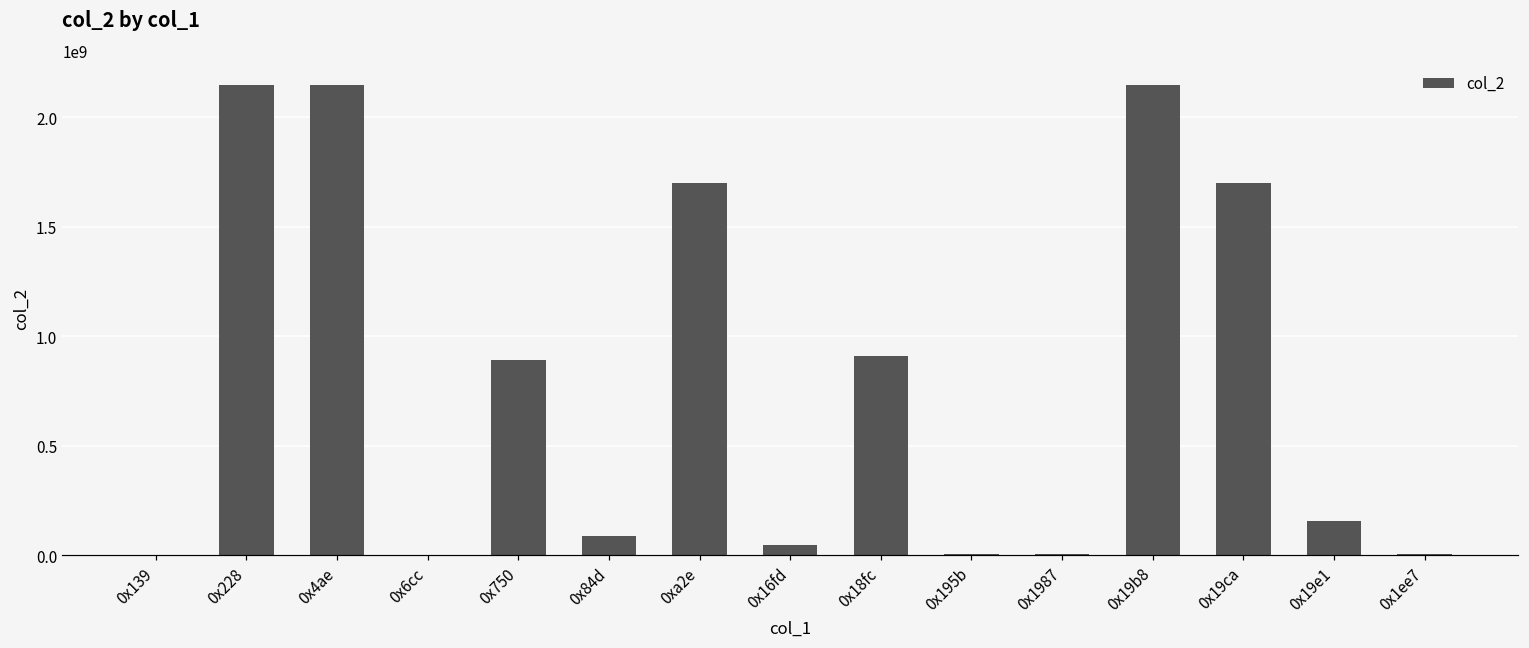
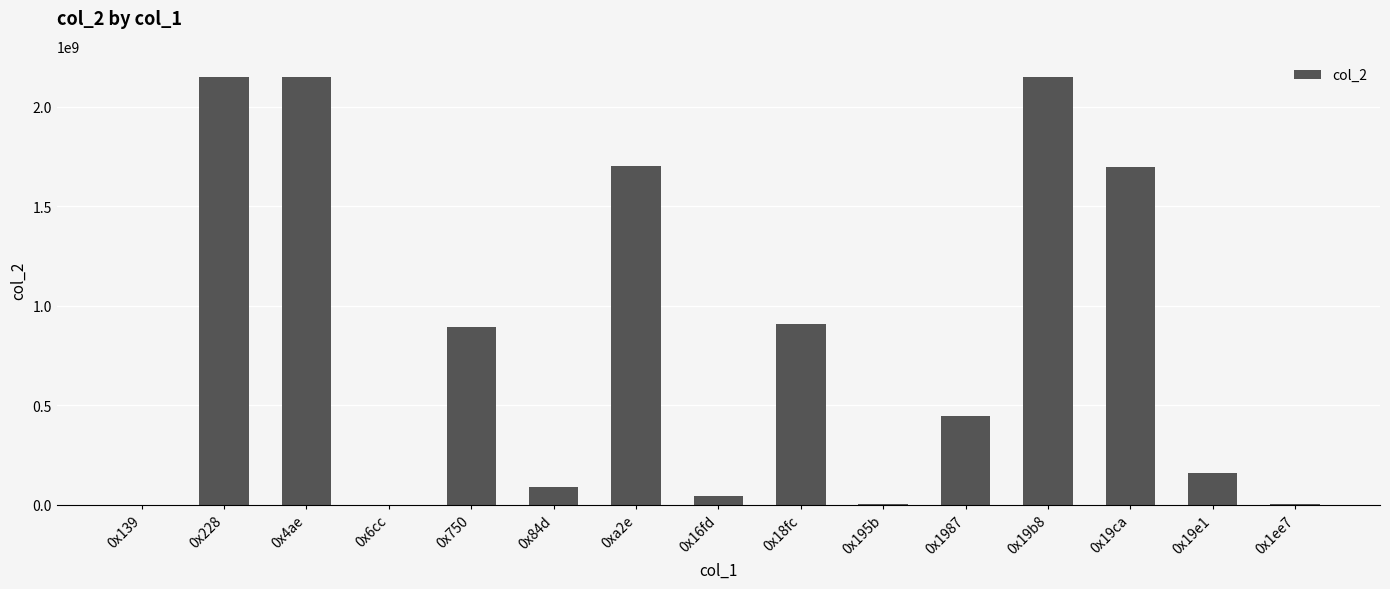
0x1987: 0 -> 450000000
